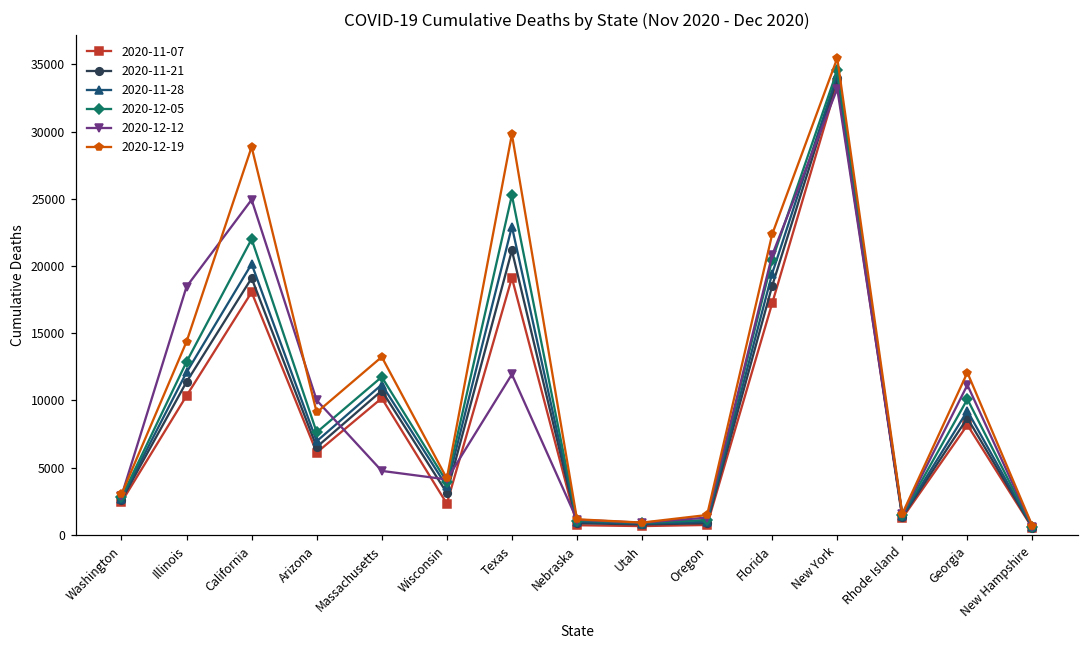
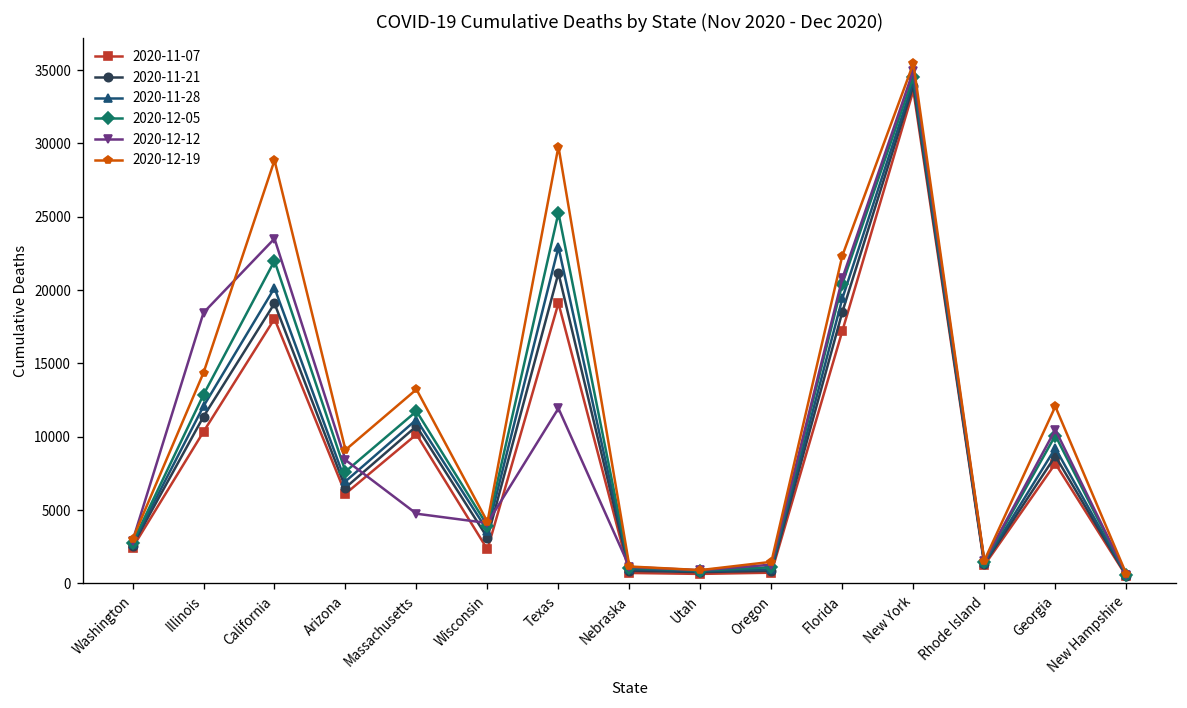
2020-12-12, California: 24900 -> 23500
2020-12-12, Arizona: 10000 -> 8400
2020-12-12, New York: 33200 -> 35000
2020-12-12, Georgia: 11100 -> 10500
